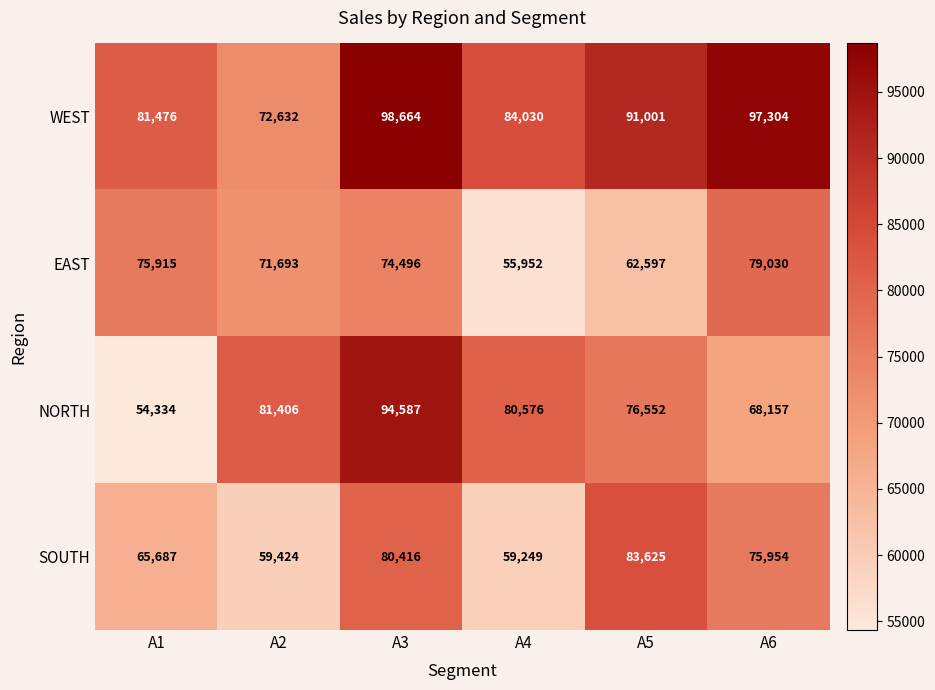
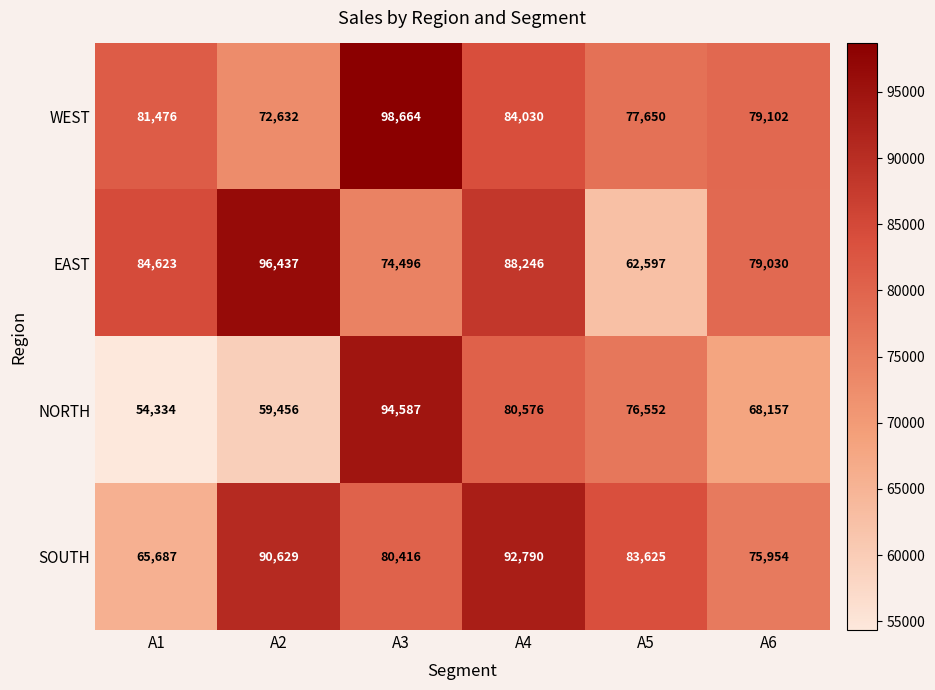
WEST, A5: 91,001 -> 77,650
WEST, A6: 97,304 -> 79,102
EAST, A1: 75,915 -> 84,623
EAST, A2: 71,693 -> 96,437
EAST, A4: 55,952 -> 88,246
NORTH, A2: 81,406 -> 59,456
SOUTH, A2: 59,424 -> 90,629
SOUTH, A4: 59,249 -> 92,790
